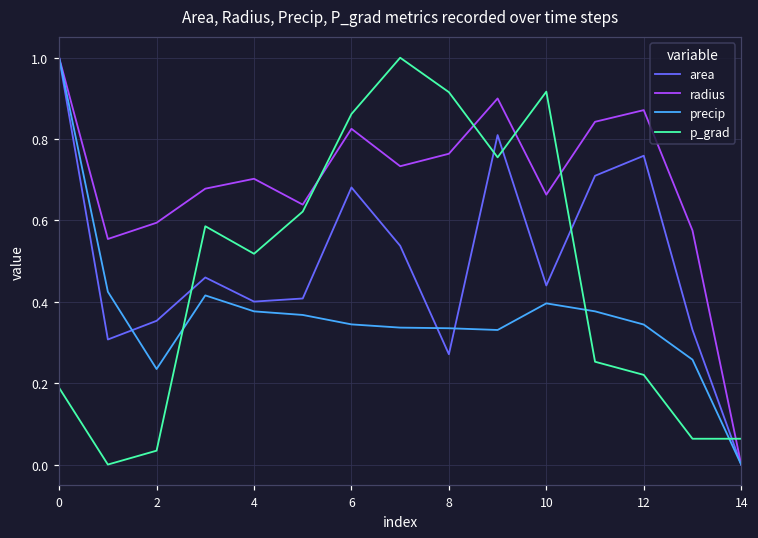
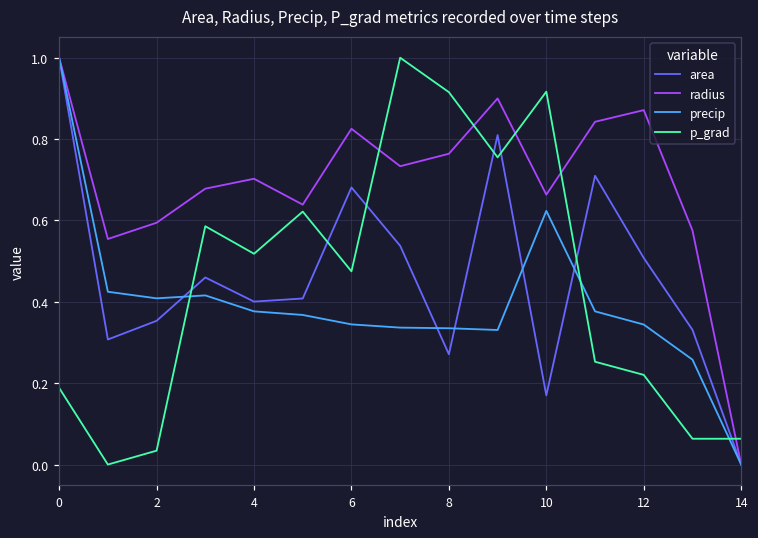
precip, 2: 0.23 -> 0.41
p_grad, 6: 0.86 -> 0.47
area, 10: 0.44 -> 0.17
precip, 10: 0.40 -> 0.62
area, 12: 0.76 -> 0.51
